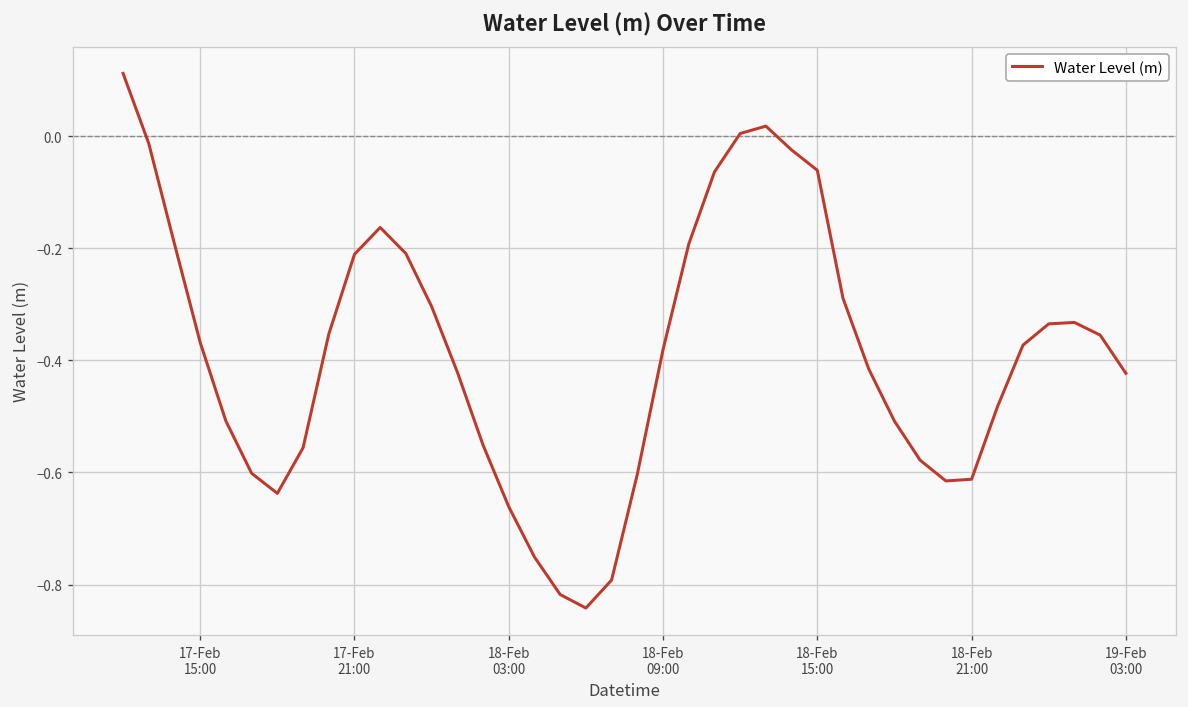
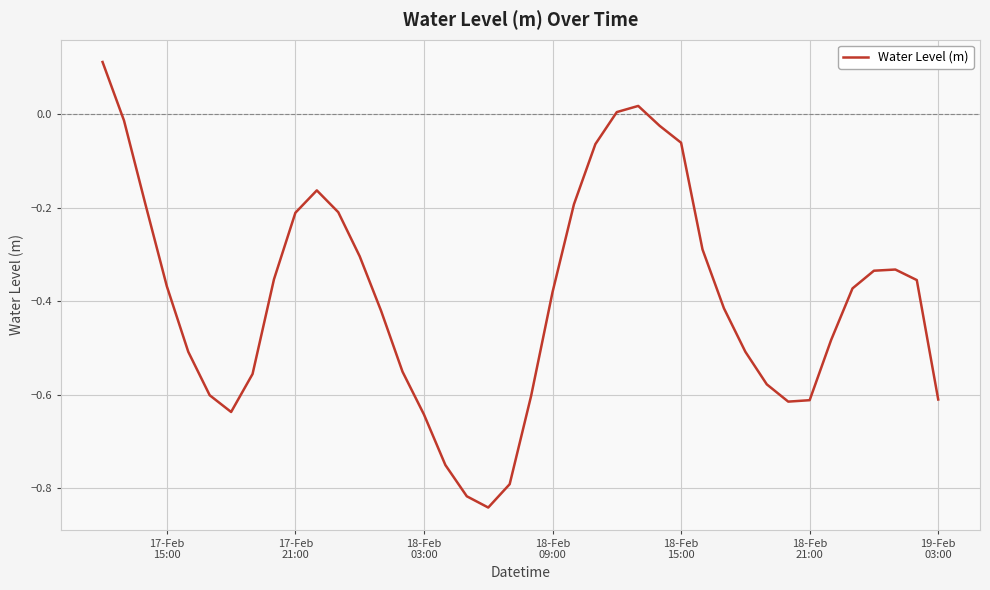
18-Feb 03:00: -0.66 -> -0.64
19-Feb 03:00: -0.42 -> -0.61
